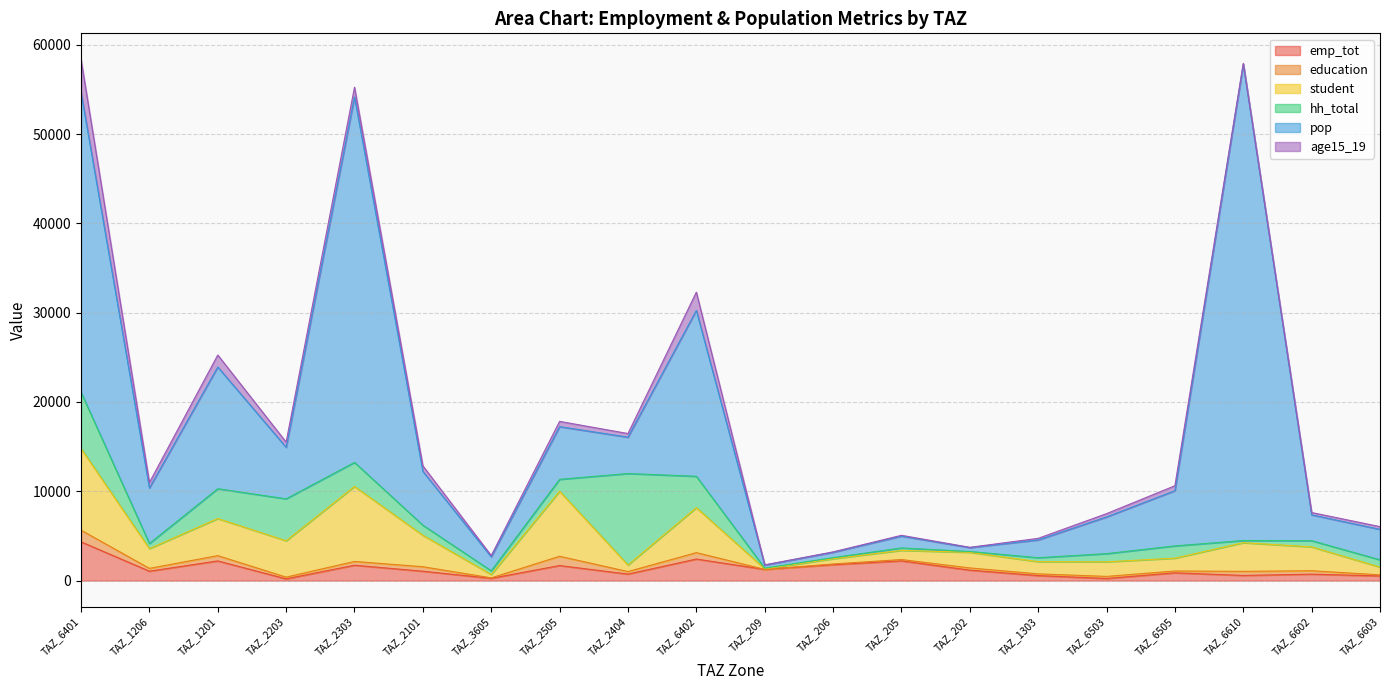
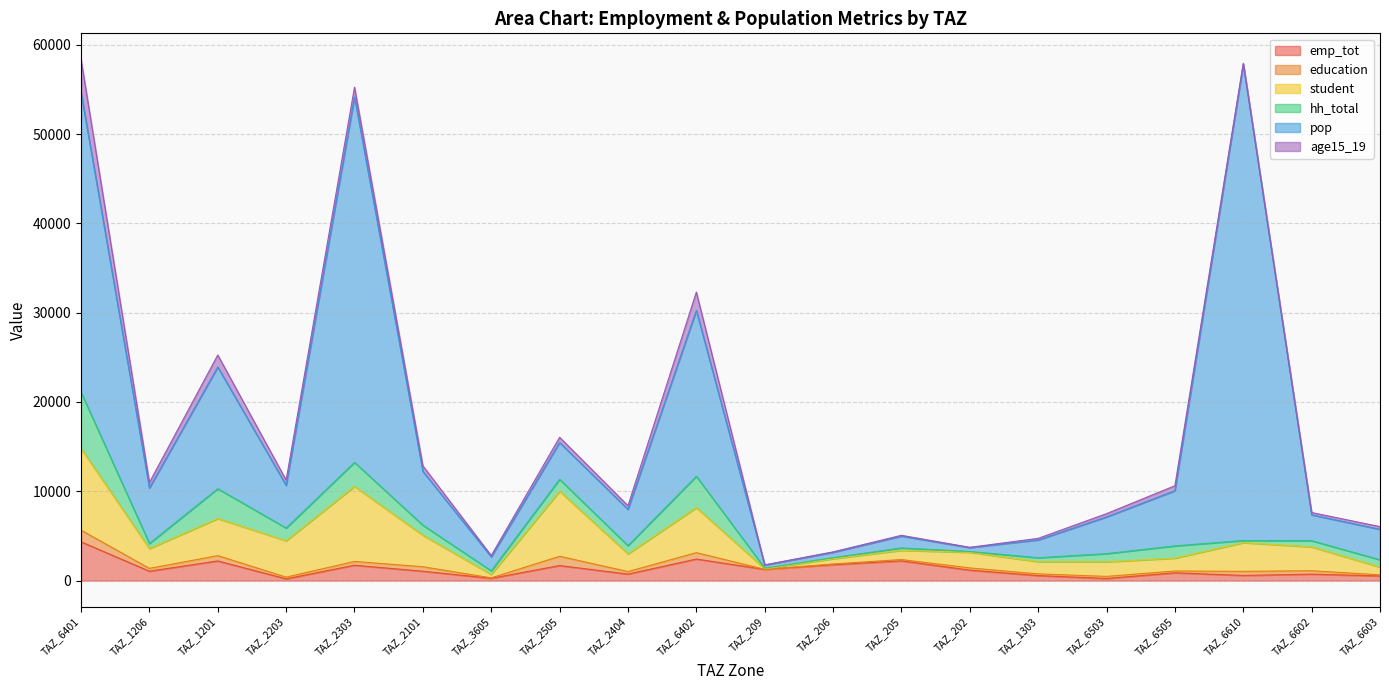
hh_total, TAZ_2203: 5000 -> 1000
pop, TAZ_2203: 6000 -> 5000
pop, TAZ_2505: 6000 -> 4000
student, TAZ_2404: 1000 -> 2000
hh_total, TAZ_2404: 10000 -> 1000
